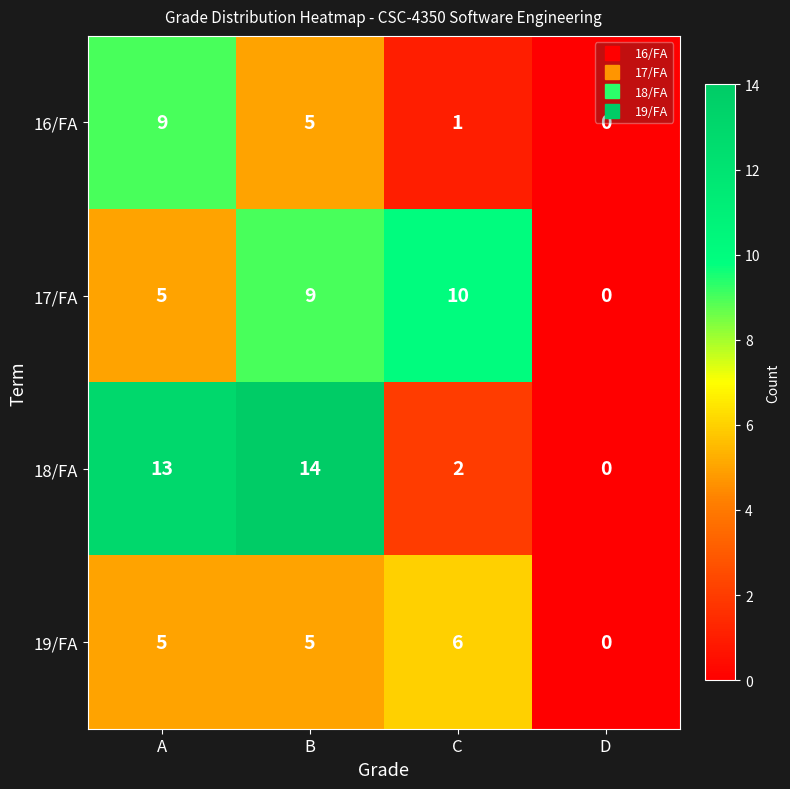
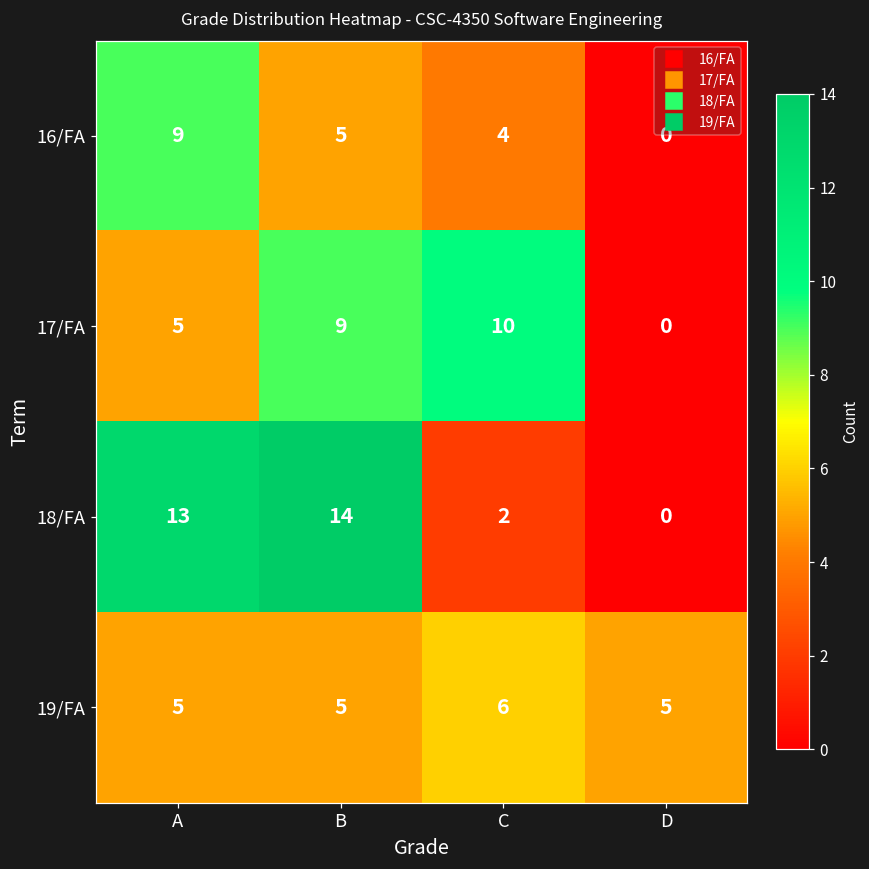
16/FA, C: 1 -> 4
19/FA, D: 0 -> 5
